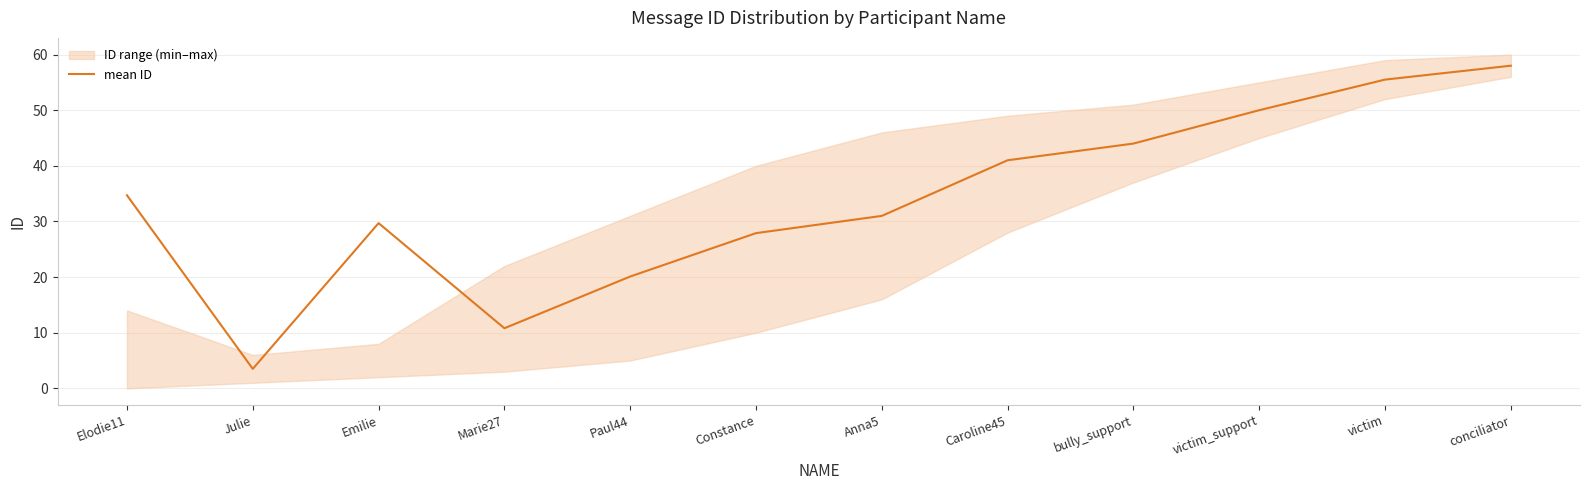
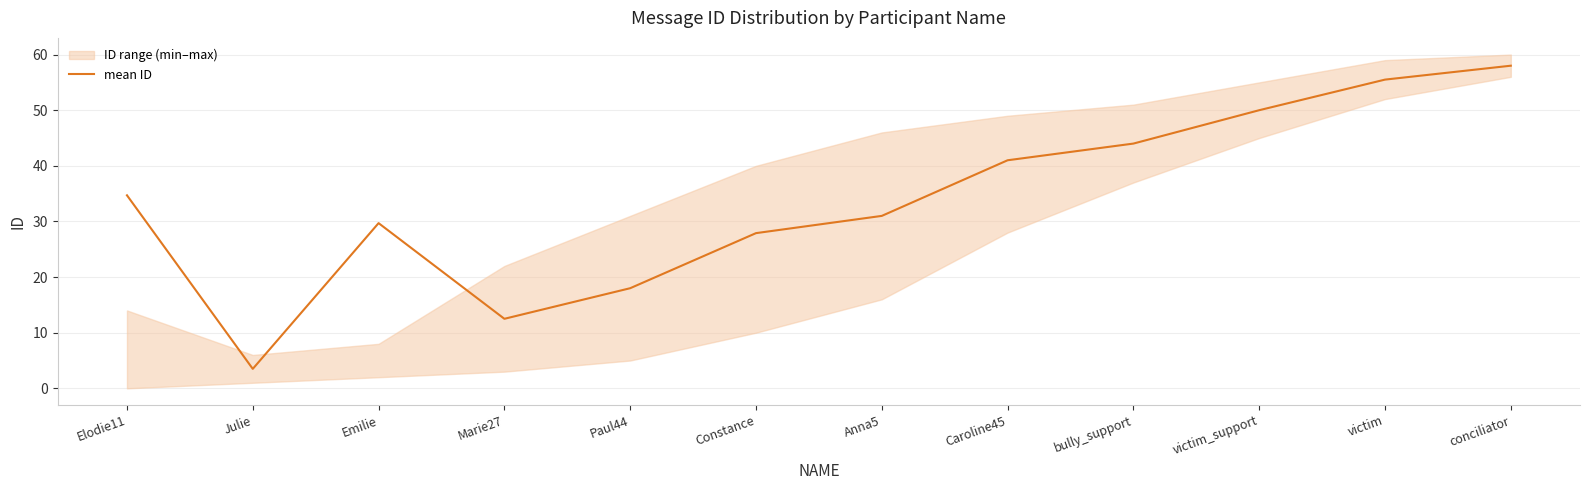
mean ID, Marie27: 11 -> 13
mean ID, Paul44: 20 -> 18
